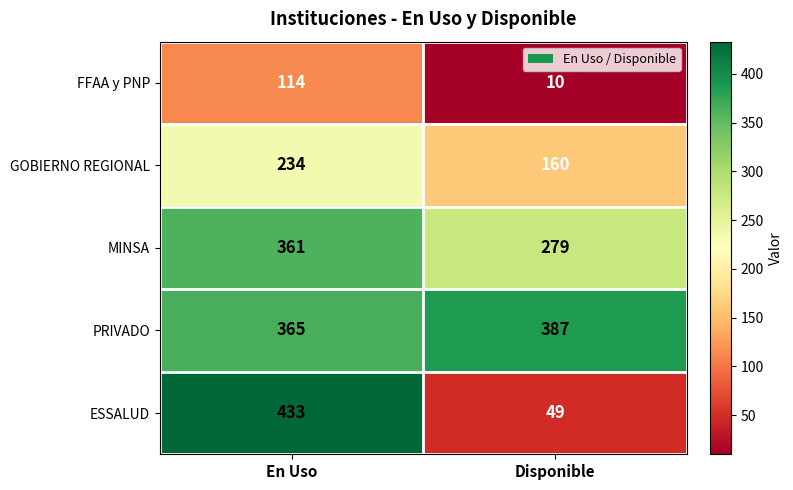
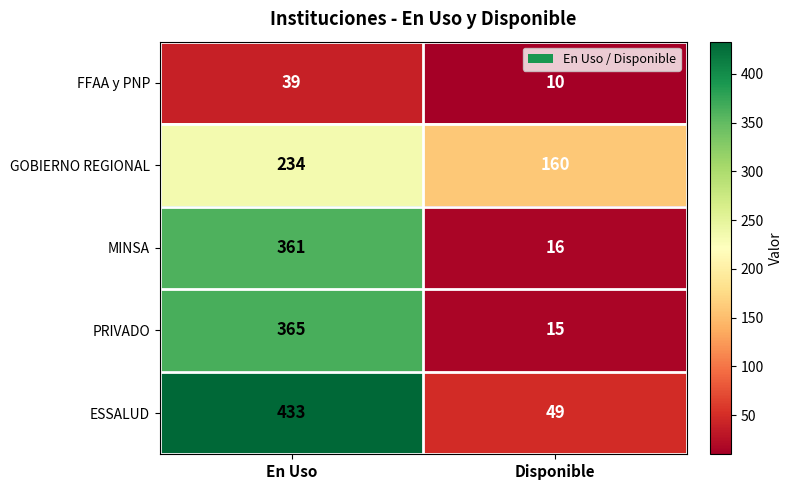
FFAA y PNP, En Uso: 114 -> 39
MINSA, Disponible: 279 -> 16
PRIVADO, Disponible: 387 -> 15
